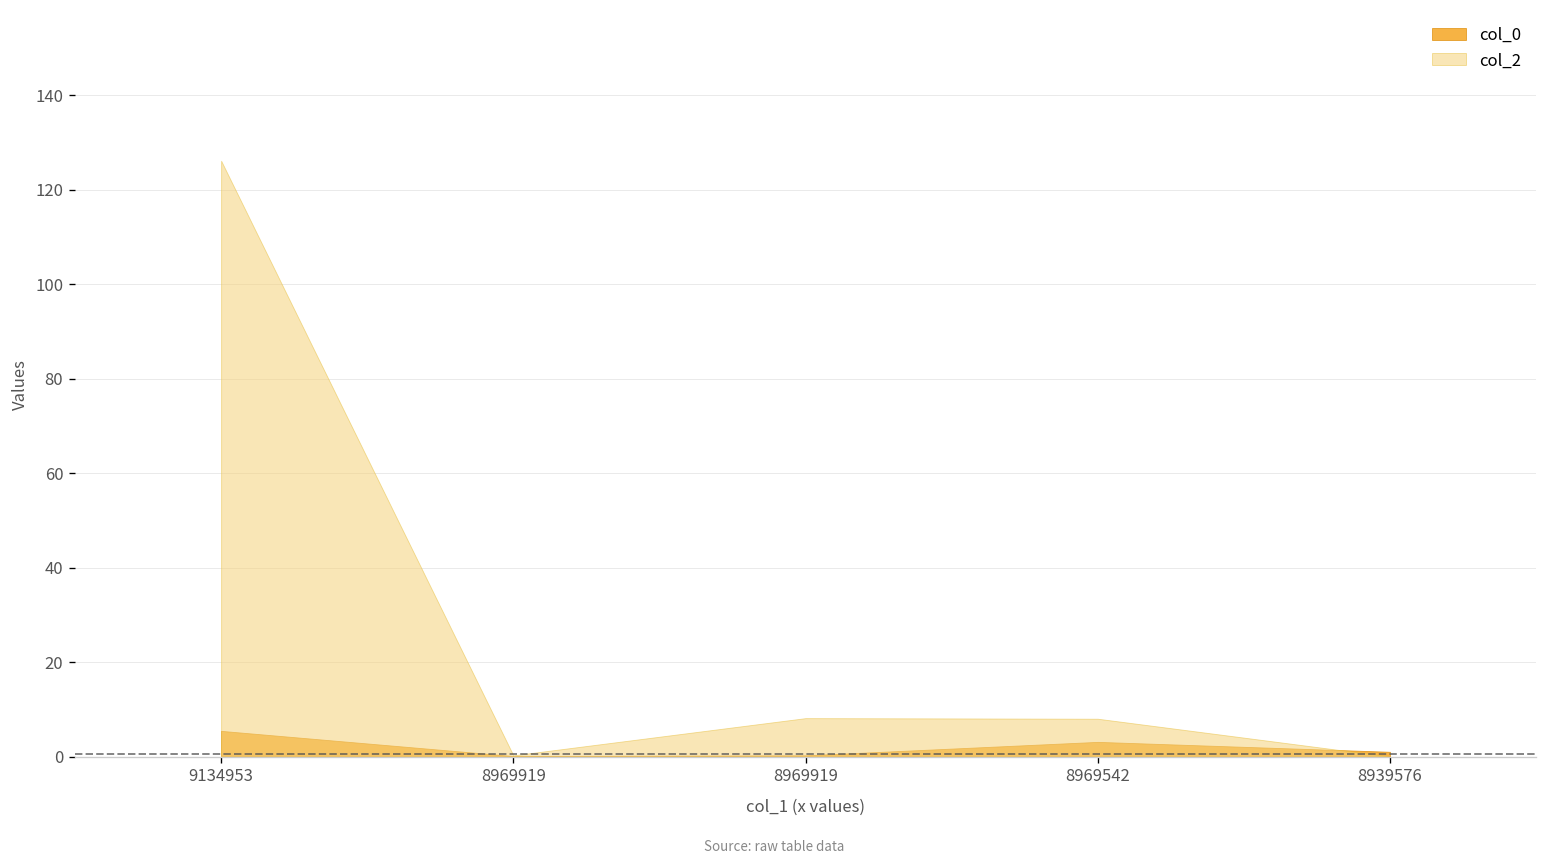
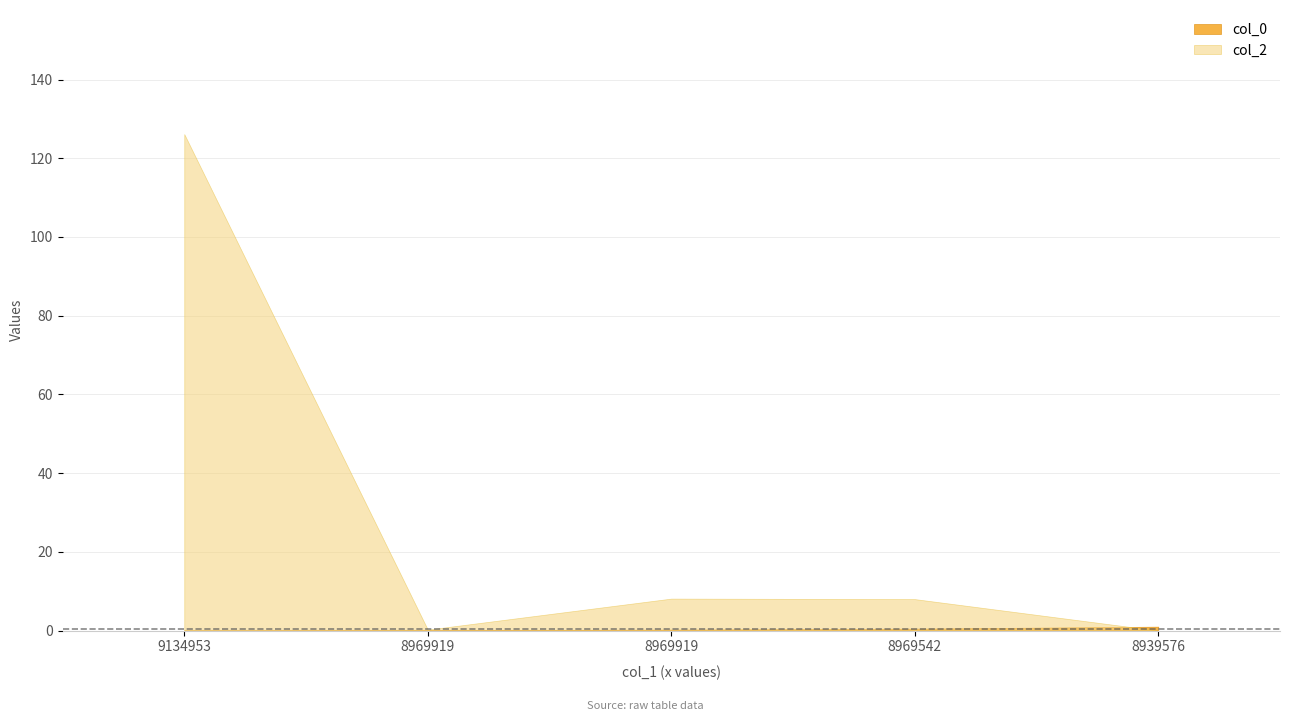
col_0, 9134953: 5 -> 0
col_0, 8969542: 3 -> 1
